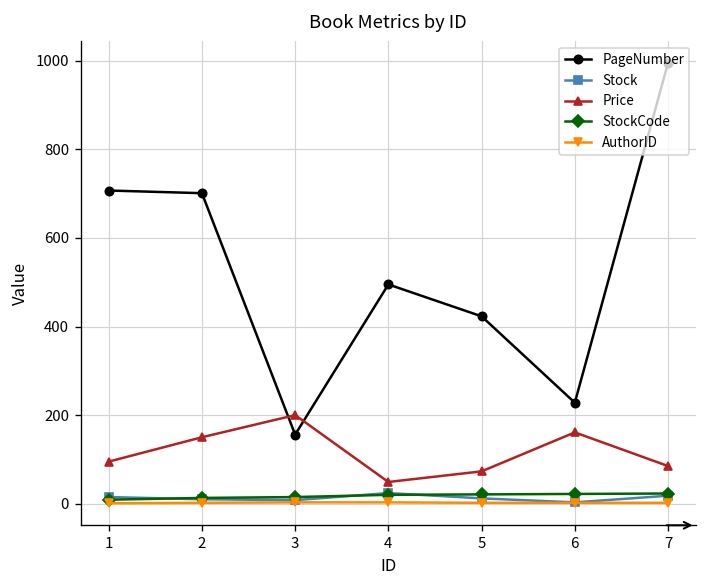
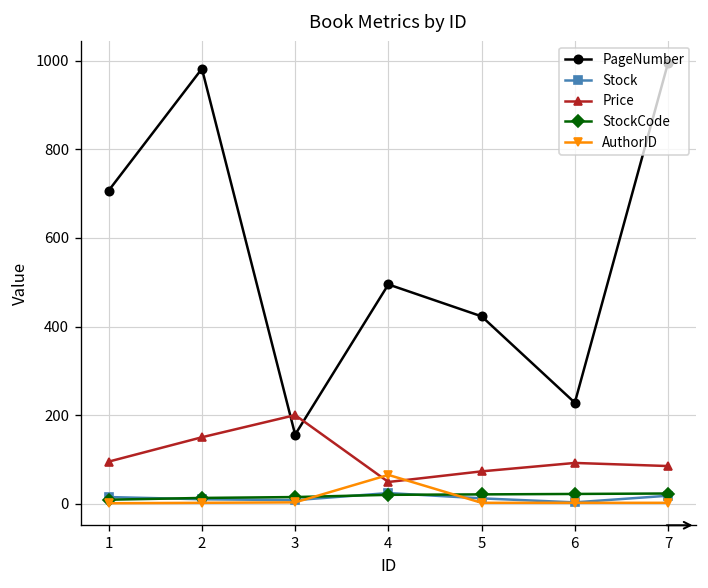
PageNumber, 2: 700 -> 980
AuthorID, 4: 0 -> 70
Price, 6: 160 -> 90
